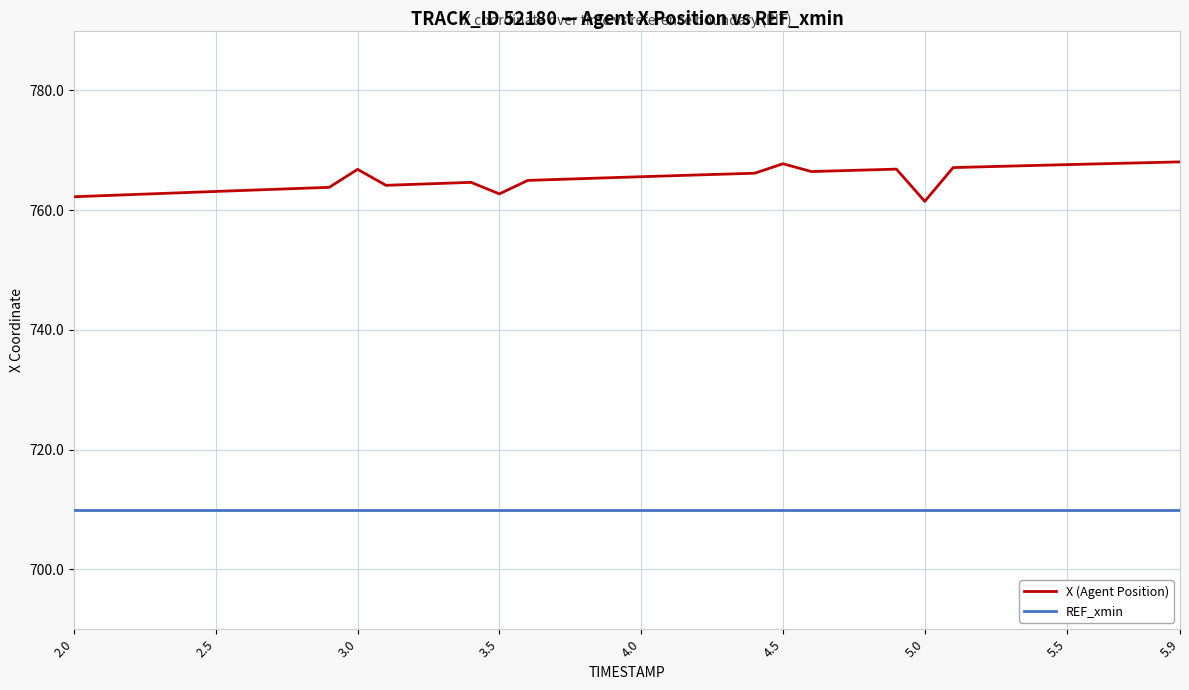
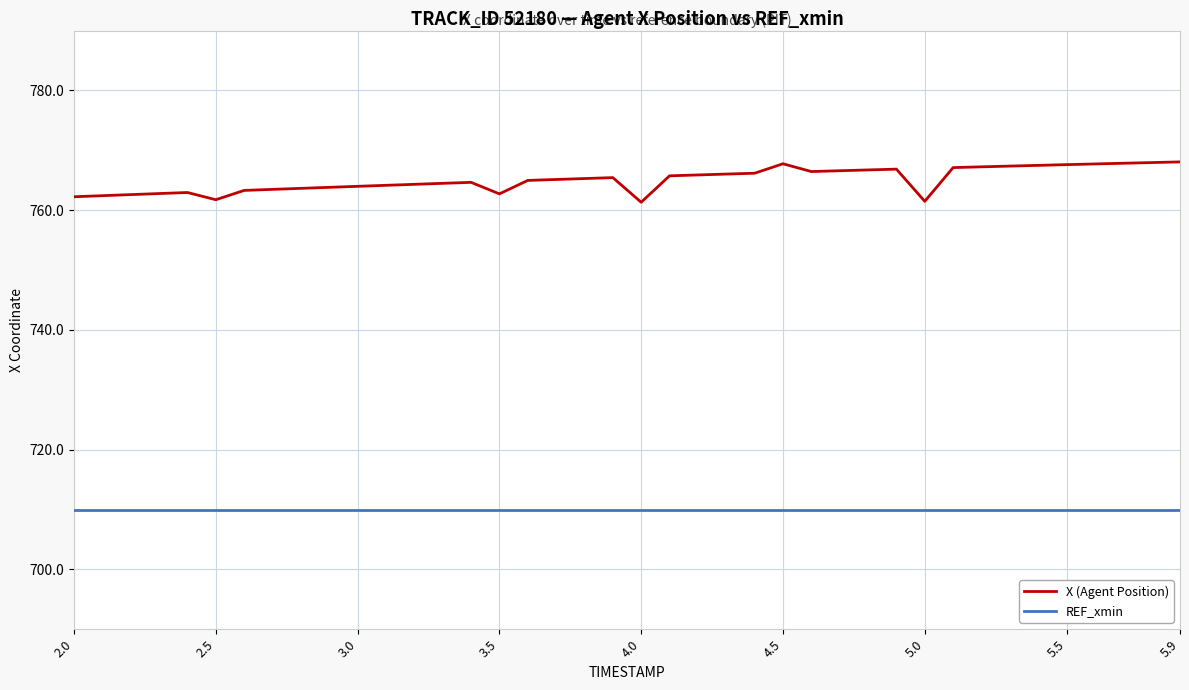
X (Agent Position), 2.5: 763 -> 762
X (Agent Position), 3.0: 767 -> 764
X (Agent Position), 4.0: 766 -> 761
